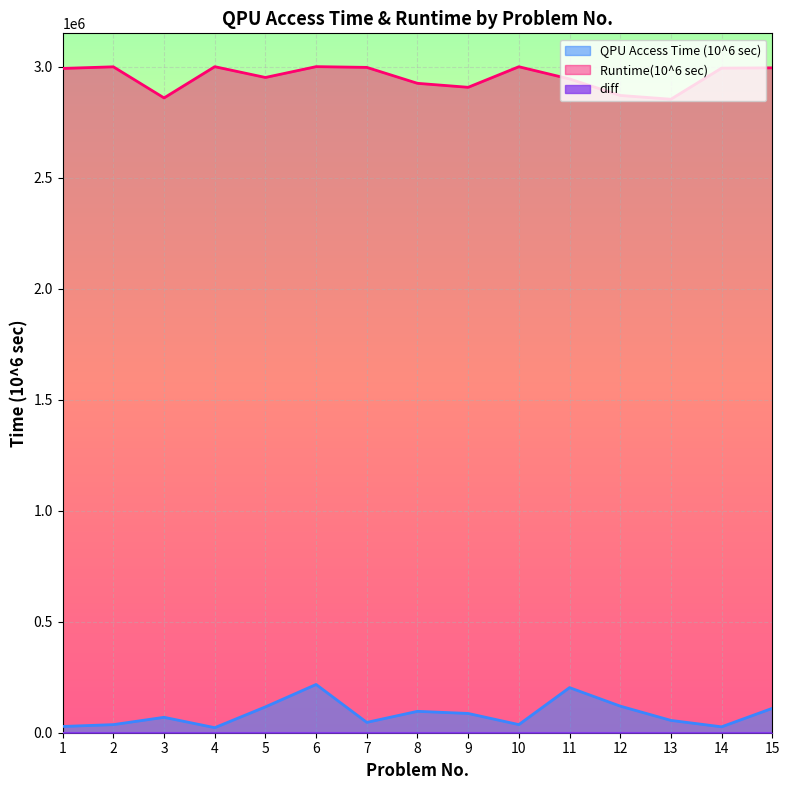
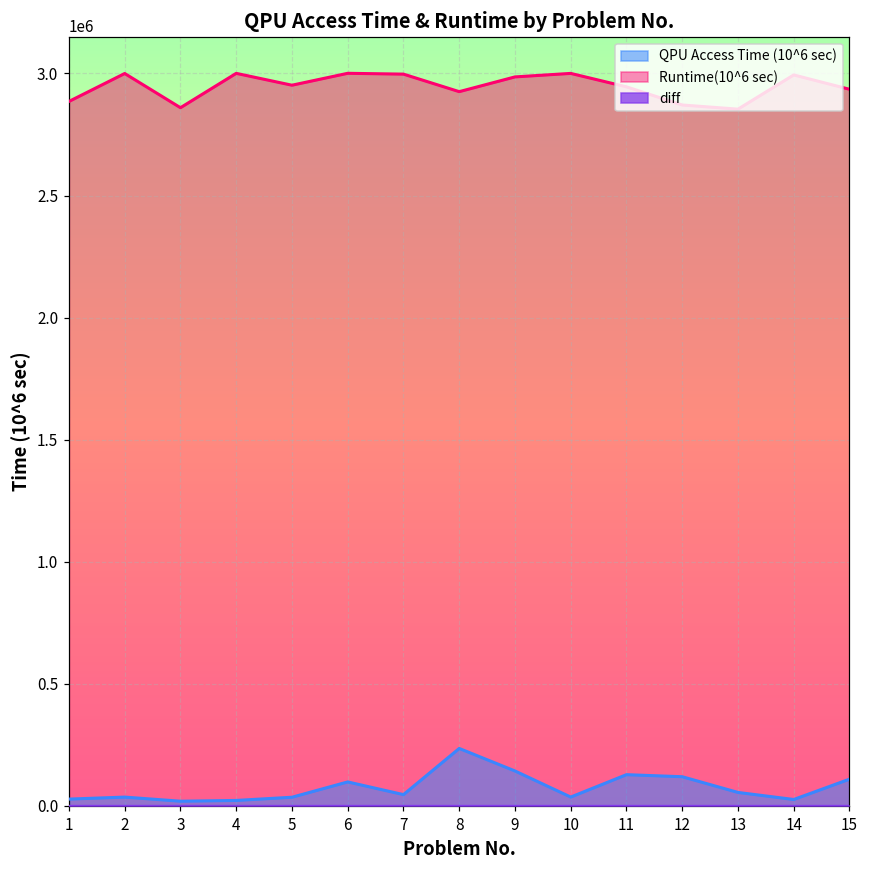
Runtime(10^6 sec), 1: 2990000 -> 2890000
QPU Access Time (10^6 sec), 3: 70000 -> 20000
QPU Access Time (10^6 sec), 5: 120000 -> 40000
QPU Access Time (10^6 sec), 6: 220000 -> 100000
QPU Access Time (10^6 sec), 8: 100000 -> 240000
QPU Access Time (10^6 sec), 9: 90000 -> 140000
Runtime(10^6 sec), 9: 2910000 -> 2990000
QPU Access Time (10^6 sec), 11: 200000 -> 130000
Runtime(10^6 sec), 15: 3000000 -> 2940000
